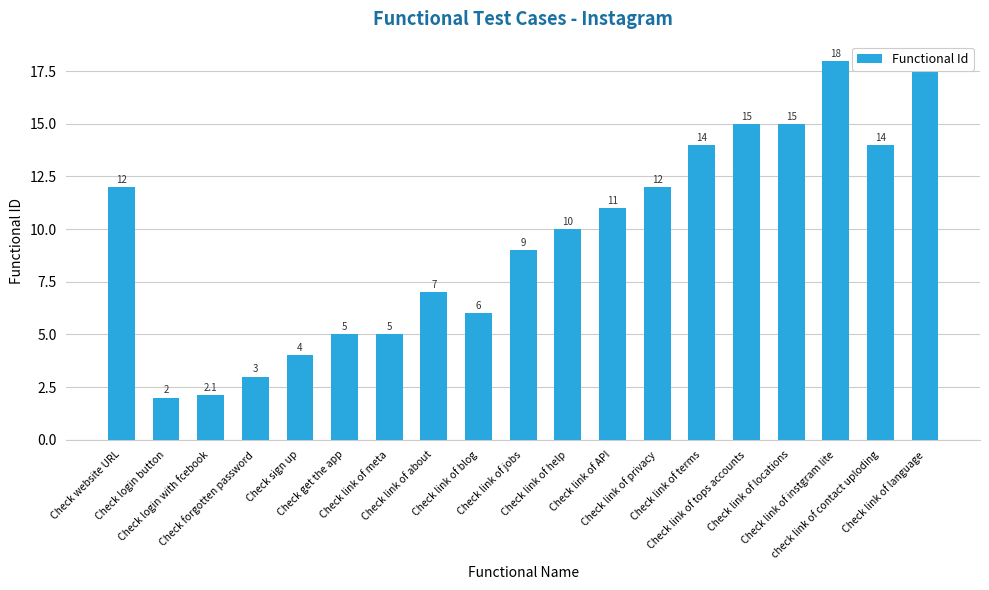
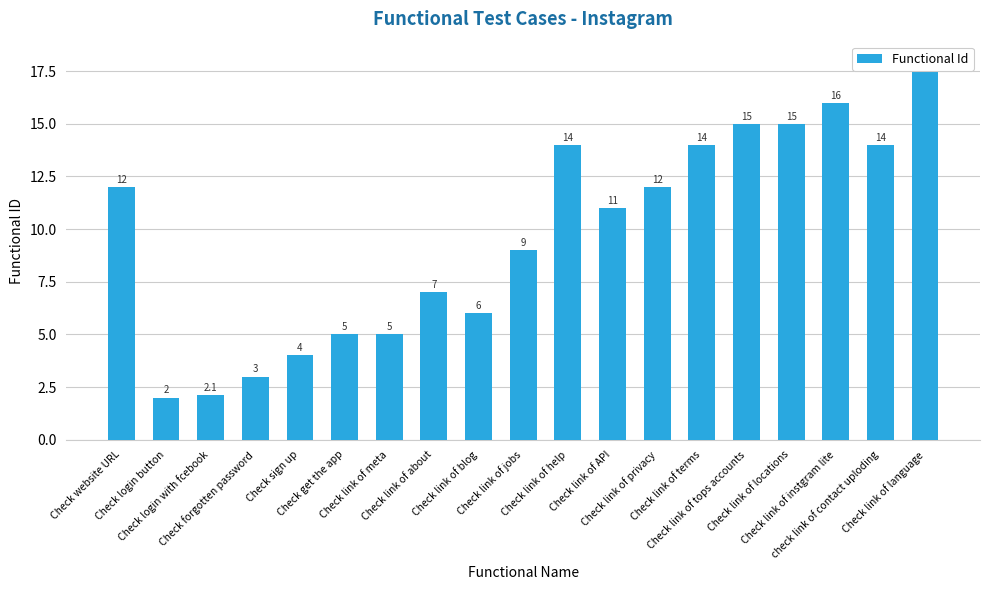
Check link of help: 10 -> 14
Check link of instgram lite: 18 -> 16
